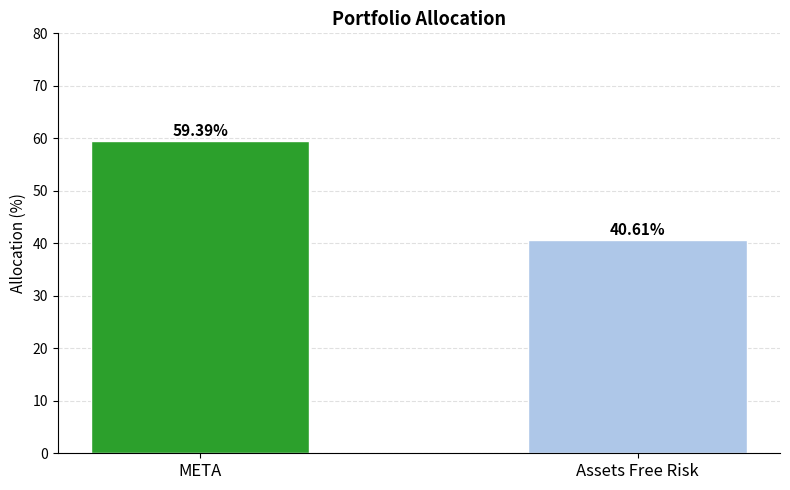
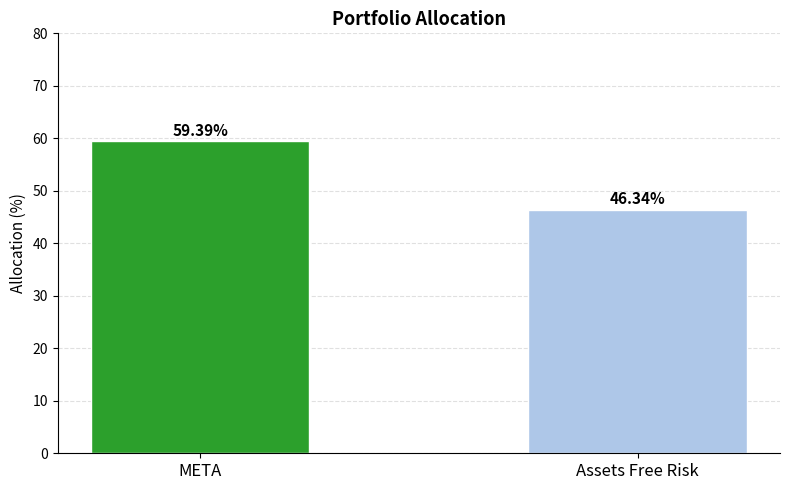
Assets Free Risk: 40.61% -> 46.34%
